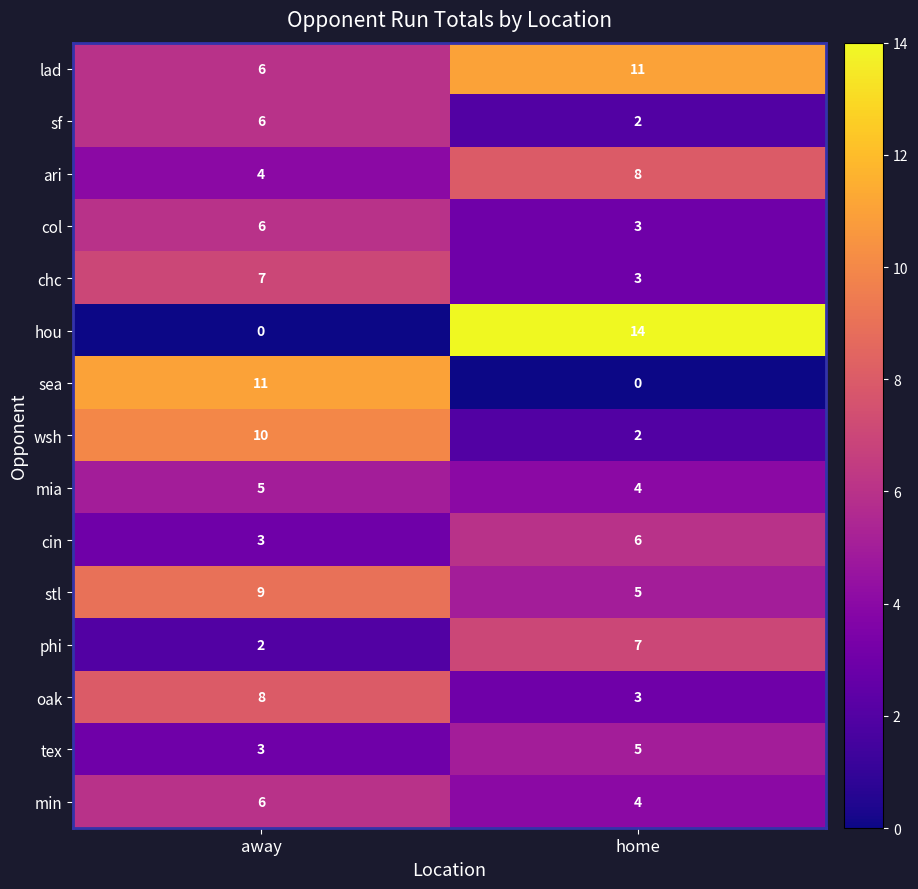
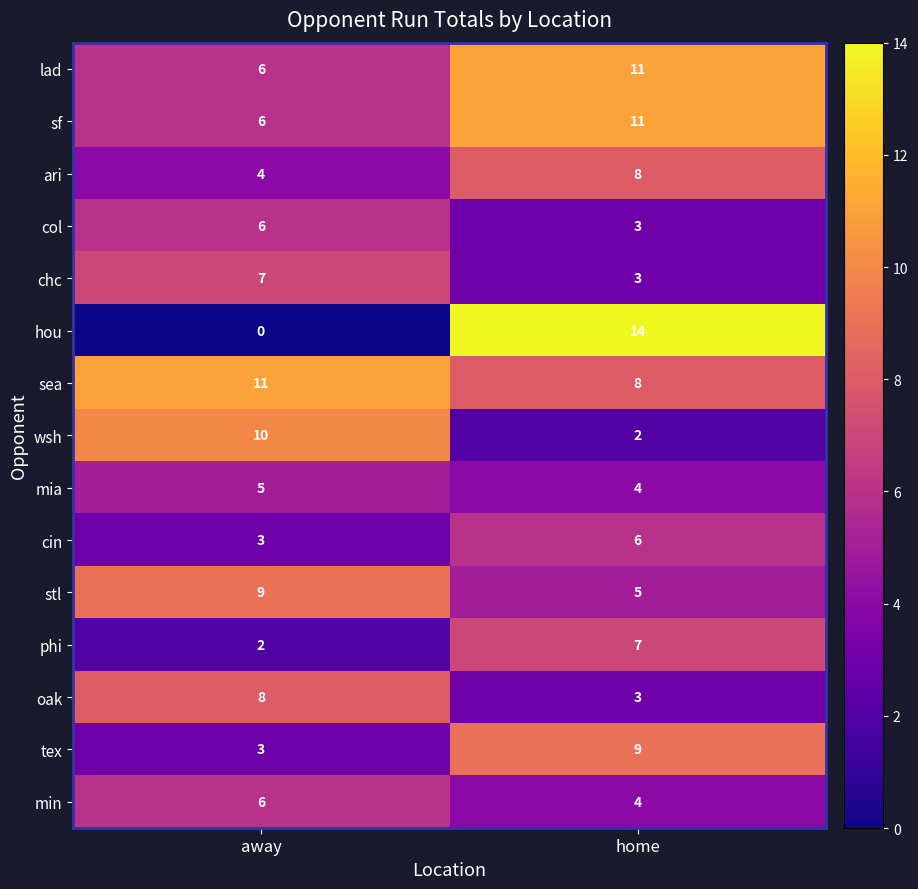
sf, home: 2 -> 11
sea, home: 0 -> 8
tex, home: 5 -> 9
